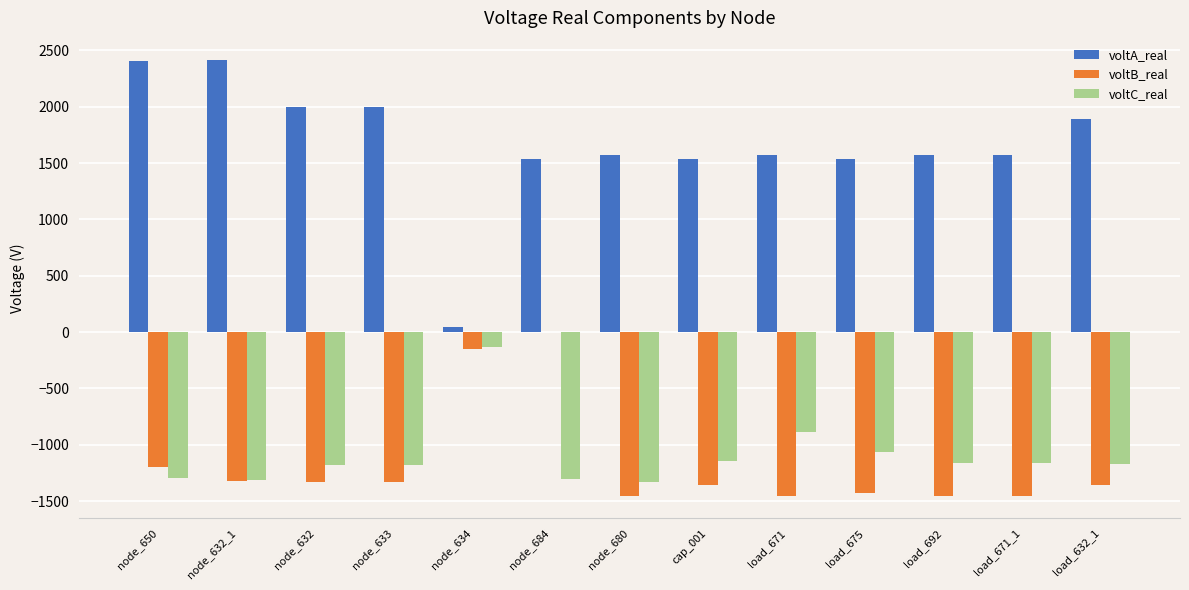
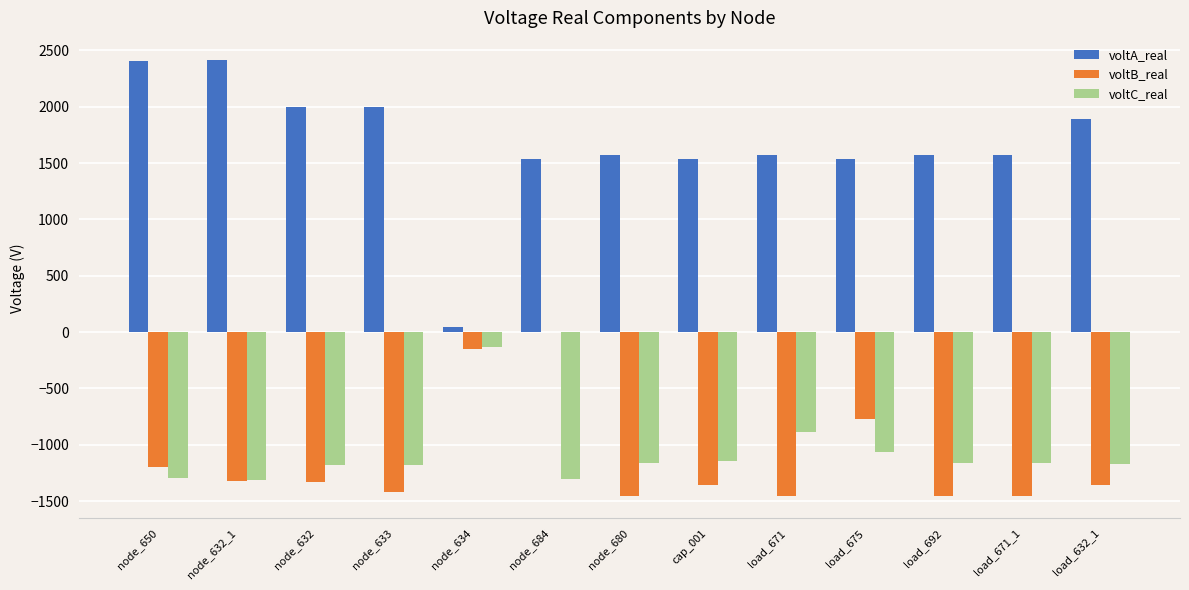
voltB_real, node_633: -1330 -> -1420
voltC_real, node_680: -1330 -> -1160
voltB_real, load_675: -1430 -> -770
